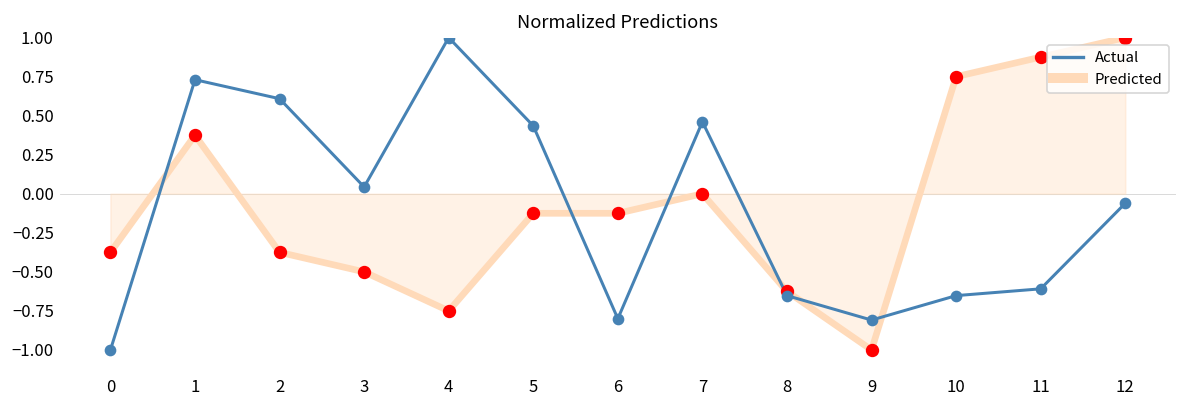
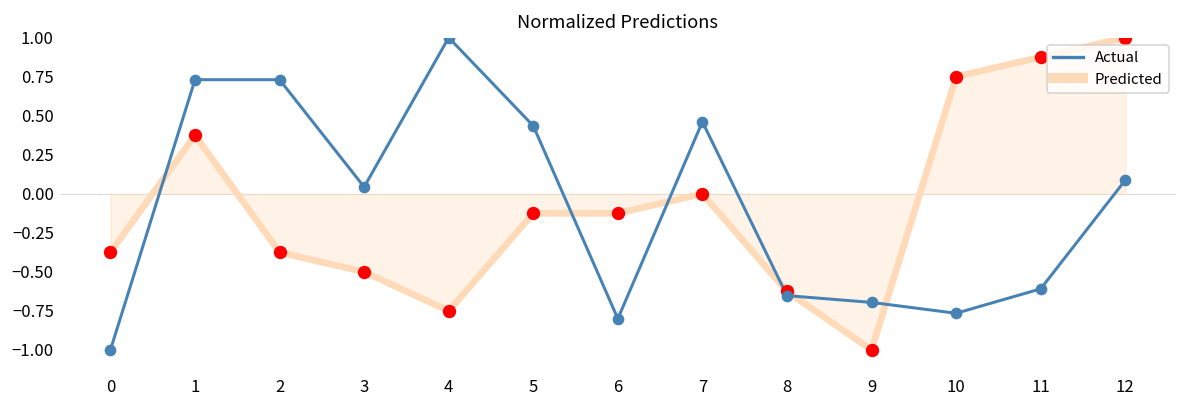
Actual, 2: 0.61 -> 0.73
Actual, 9: -0.81 -> -0.70
Actual, 10: -0.65 -> -0.77
Actual, 12: -0.06 -> 0.09
